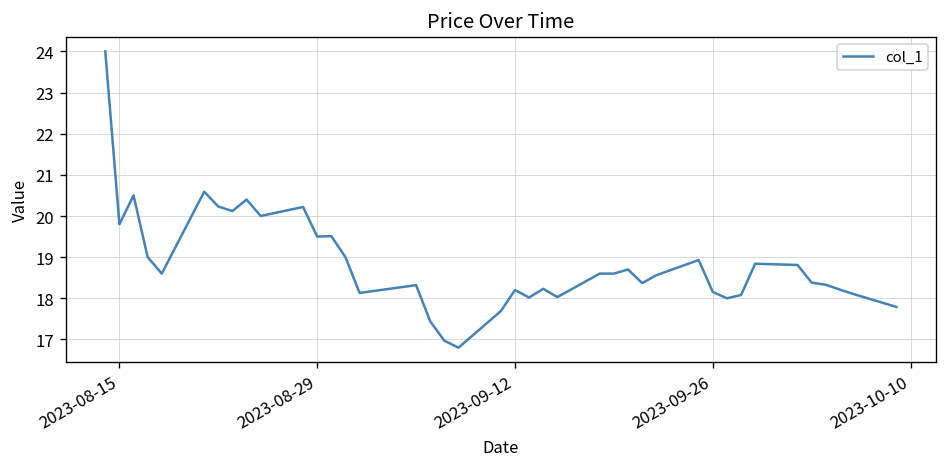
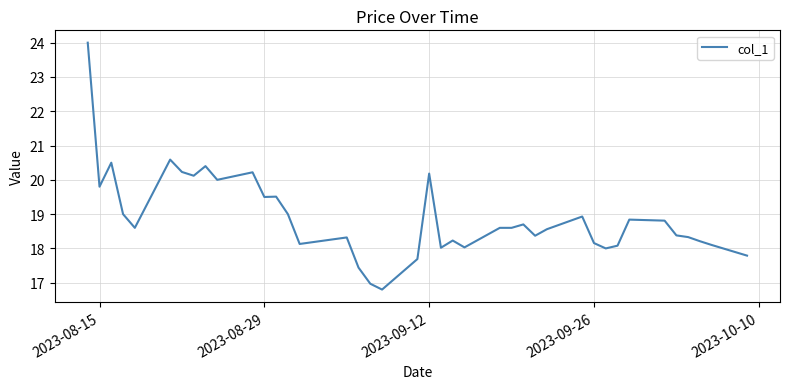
2023-09-12: 18.2 -> 20.2
